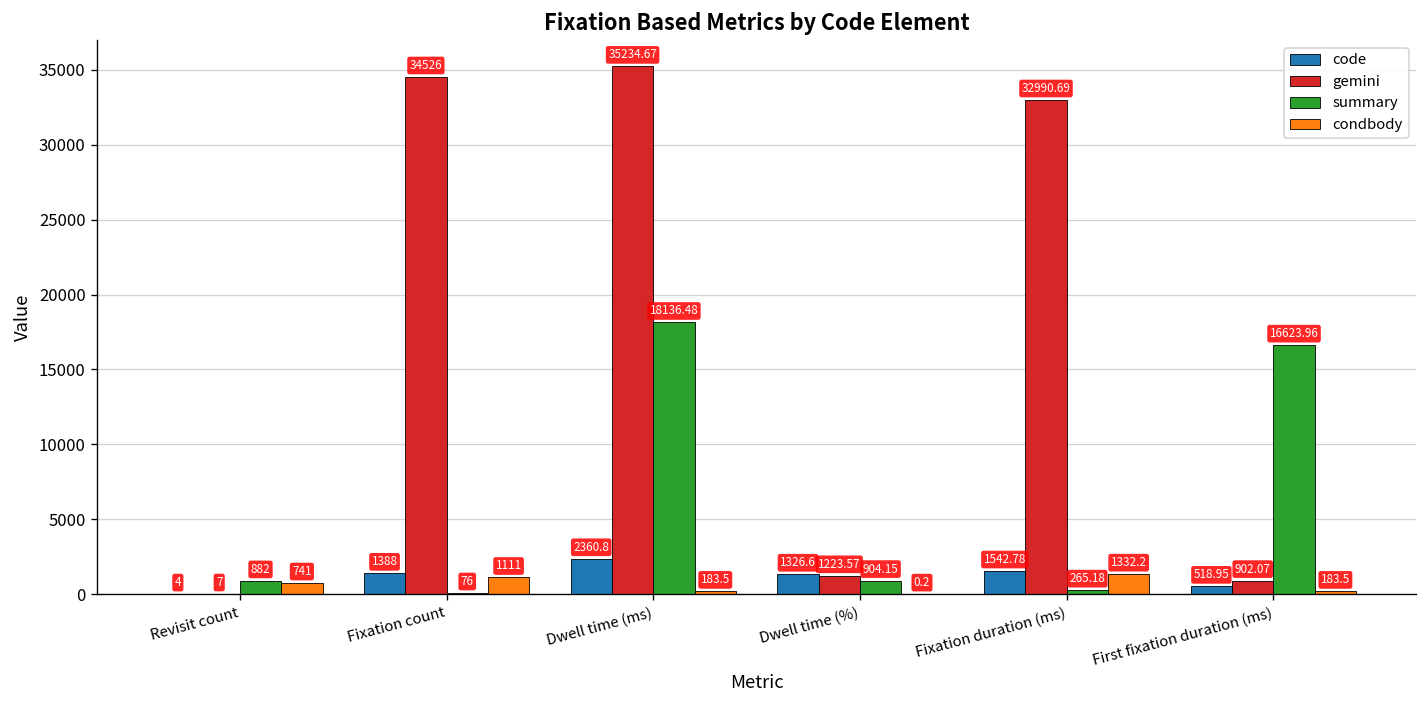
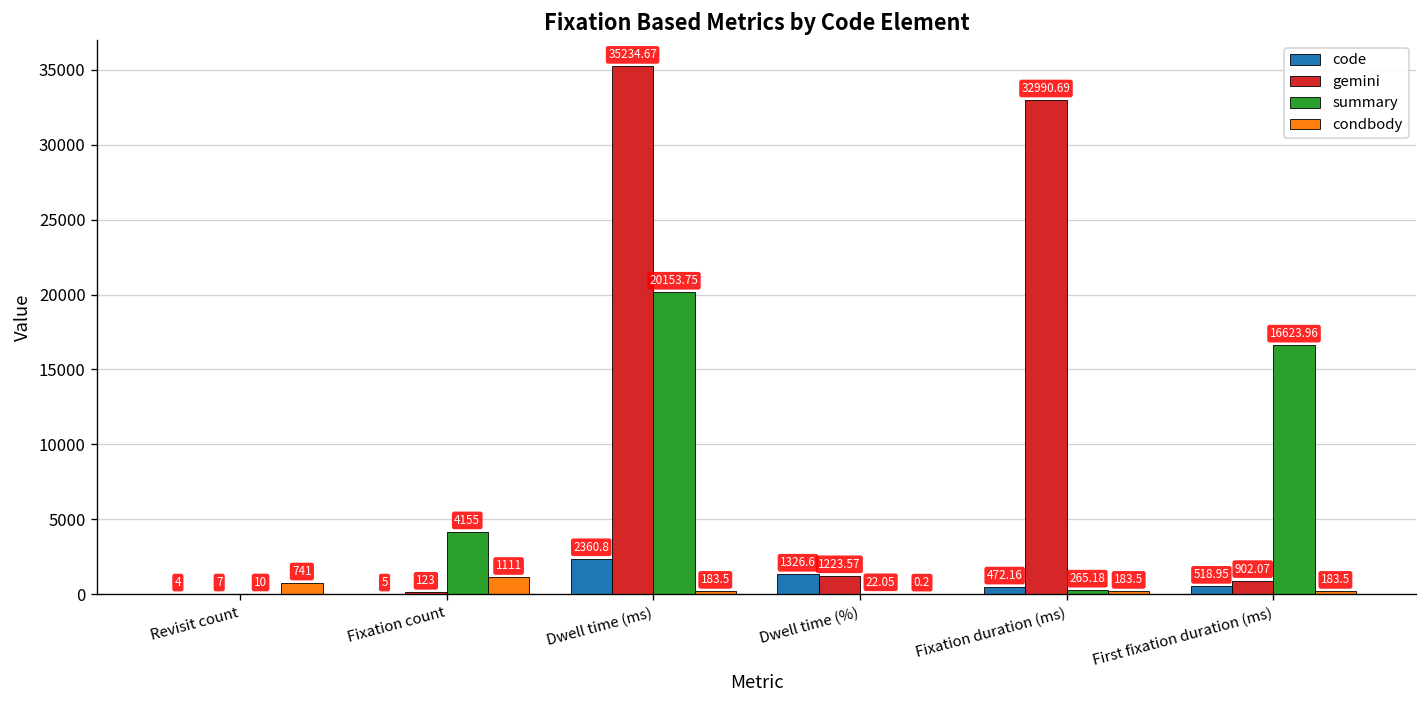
summary, Revisit count: 882 -> 10
code, Fixation count: 1388 -> 5
gemini, Fixation count: 34526 -> 123
summary, Fixation count: 76 -> 4155
summary, Dwell time (ms): 18136.48 -> 20153.75
summary, Dwell time (%): 904.15 -> 22.05
code, Fixation duration (ms): 1542.78 -> 472.16
condbody, Fixation duration (ms): 1332.2 -> 183.5
